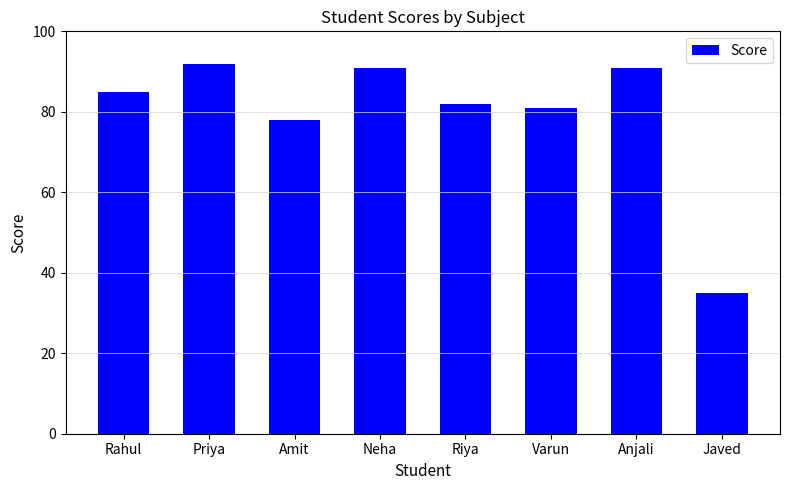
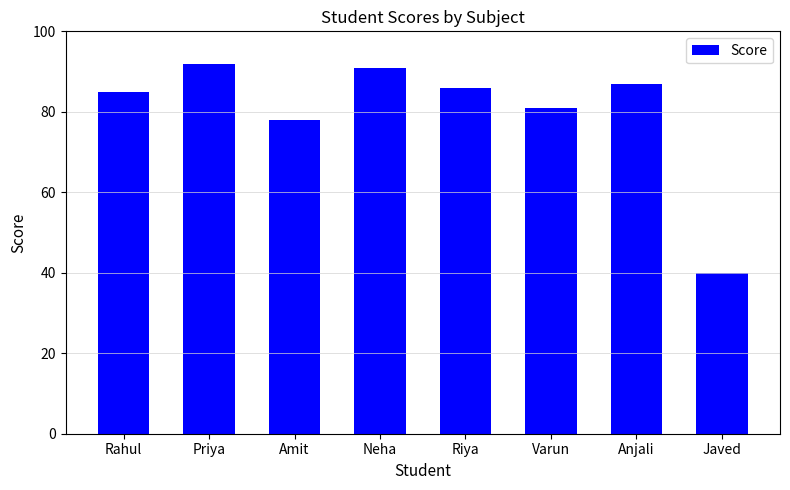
Riya: 82 -> 86
Anjali: 91 -> 87
Javed: 35 -> 40
